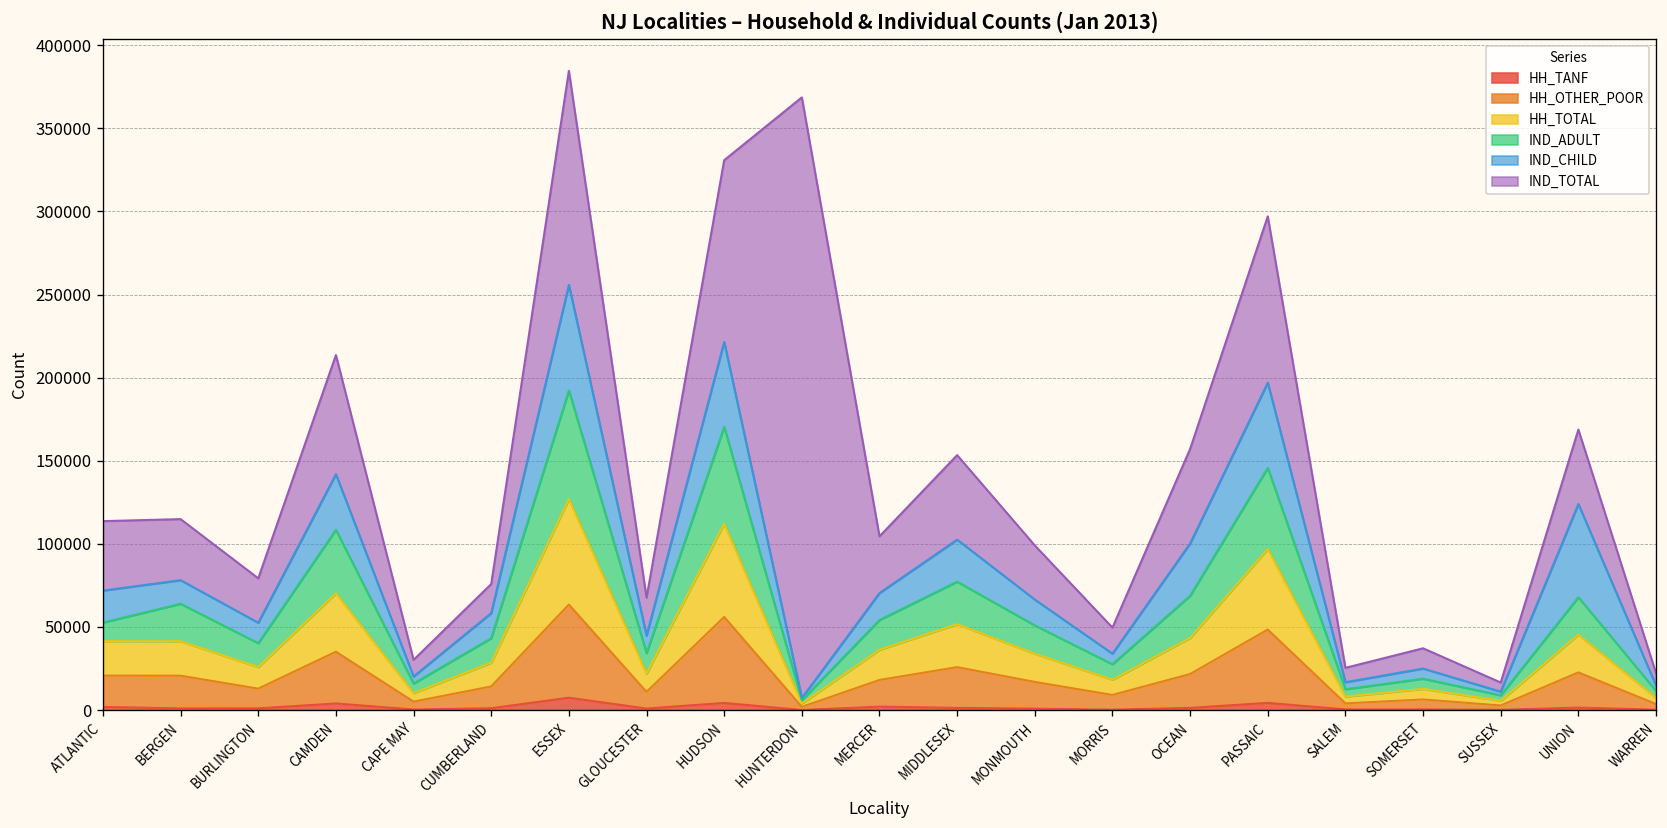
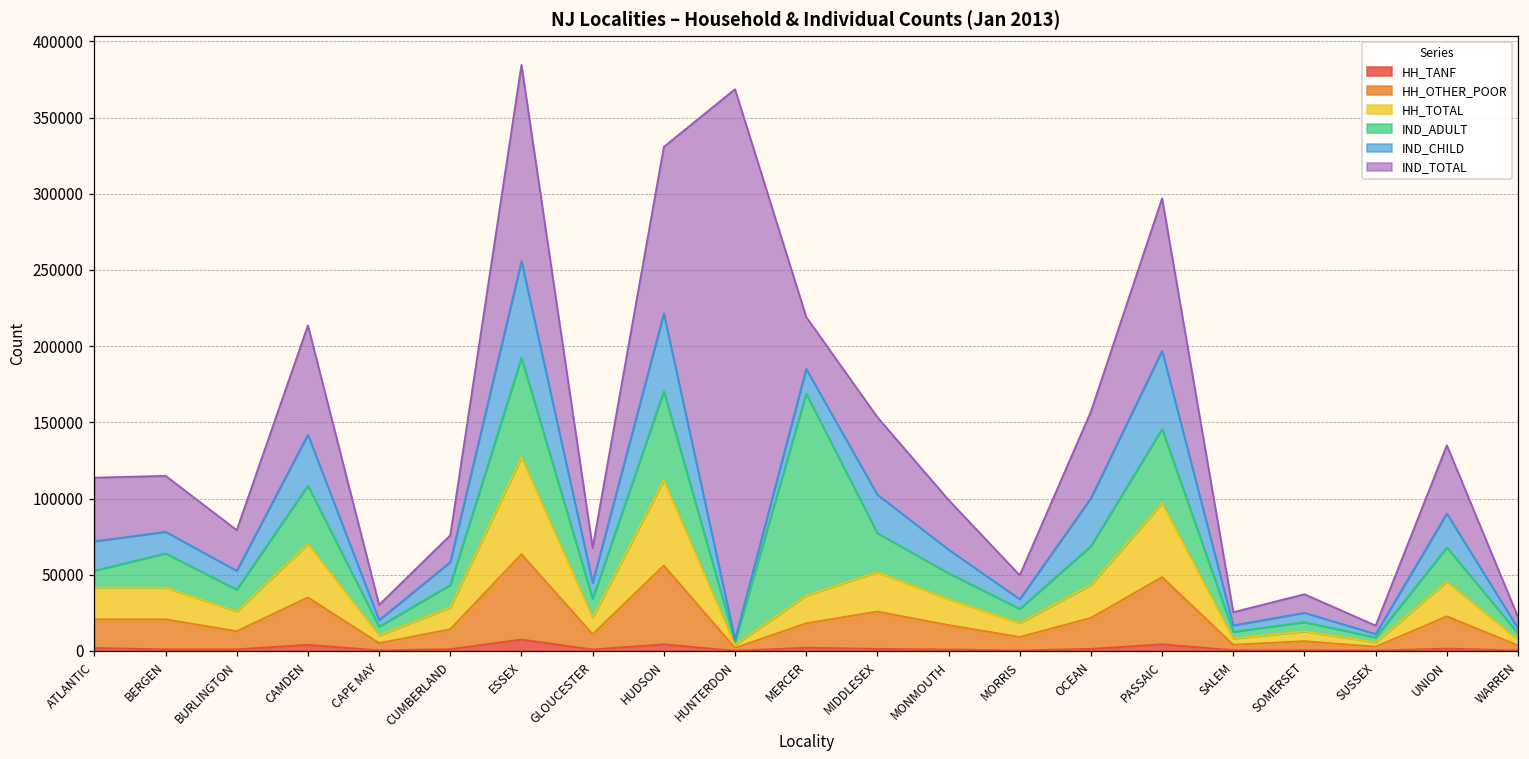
IND_ADULT, MERCER: 18000 -> 132000
IND_CHILD, UNION: 56000 -> 22000
